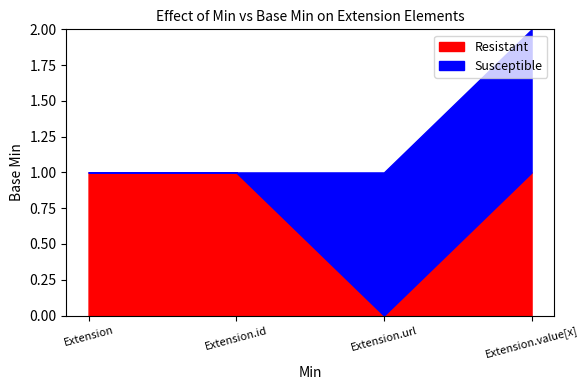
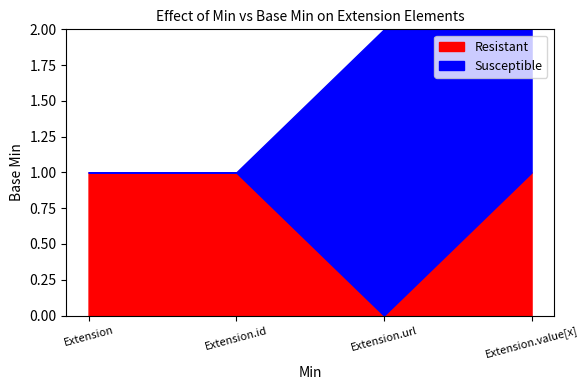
Susceptible, Extension.url: 1 -> 2
